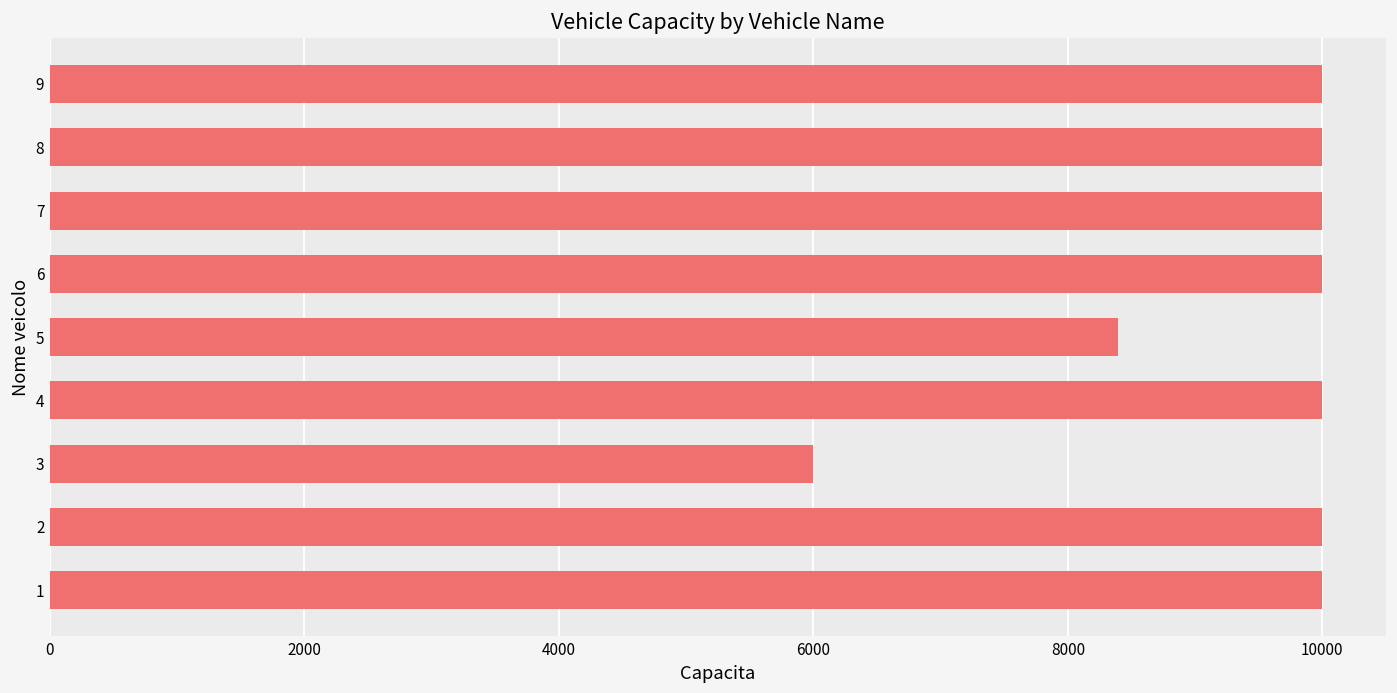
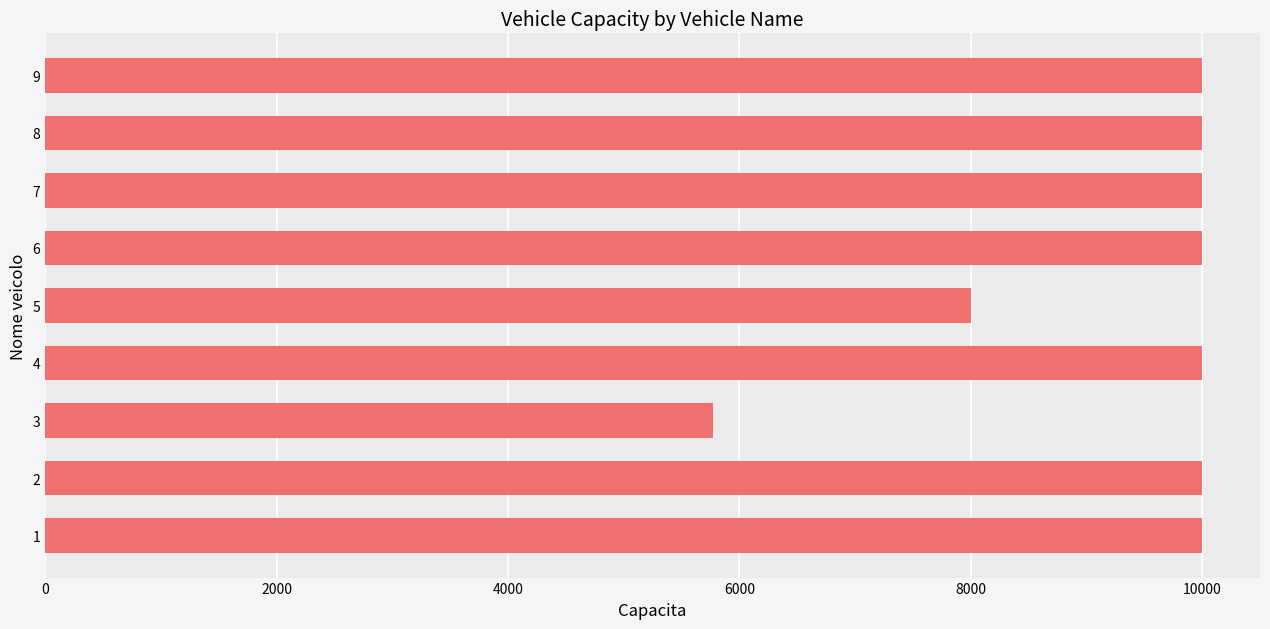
5: 8400 -> 8000
3: 6000 -> 5770
